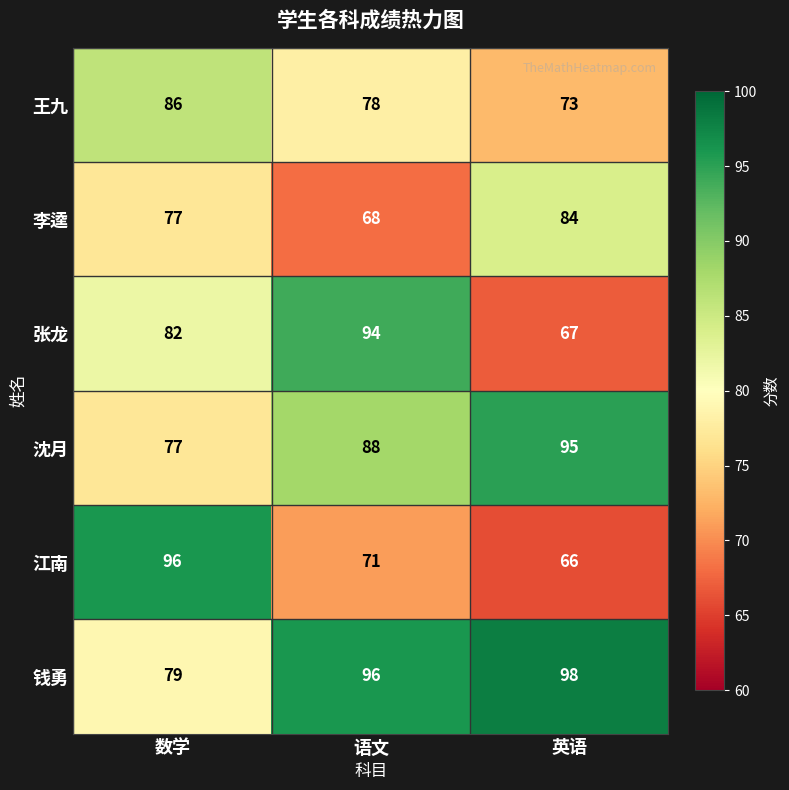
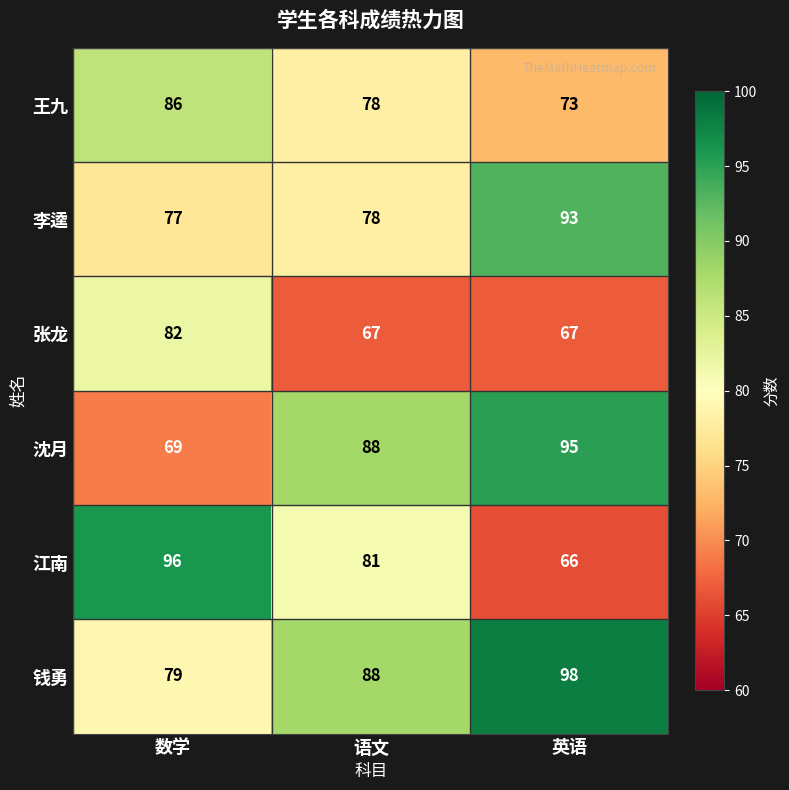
李逵, 语文: 68 -> 78
李逵, 英语: 84 -> 93
张龙, 语文: 94 -> 67
沈月, 数学: 77 -> 69
江南, 语文: 71 -> 81
钱勇, 语文: 96 -> 88
